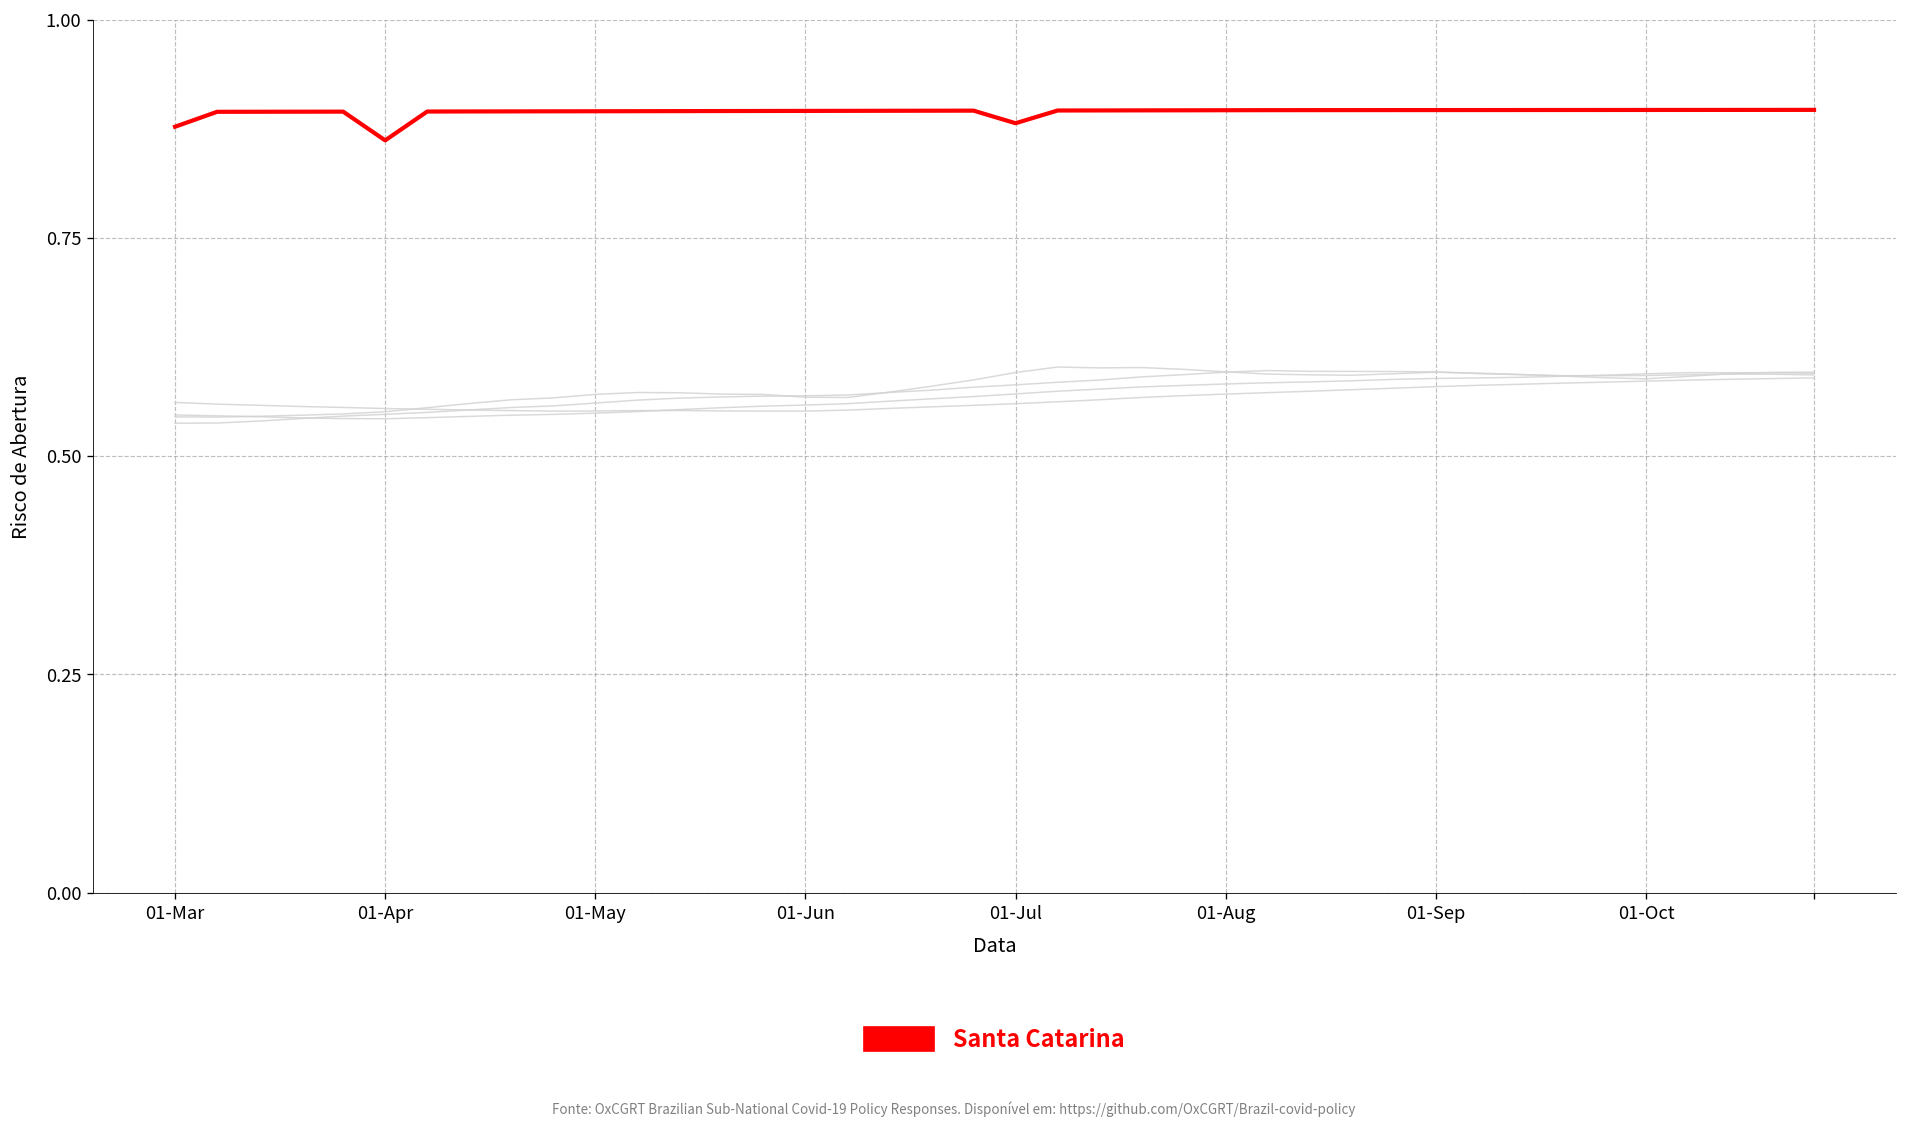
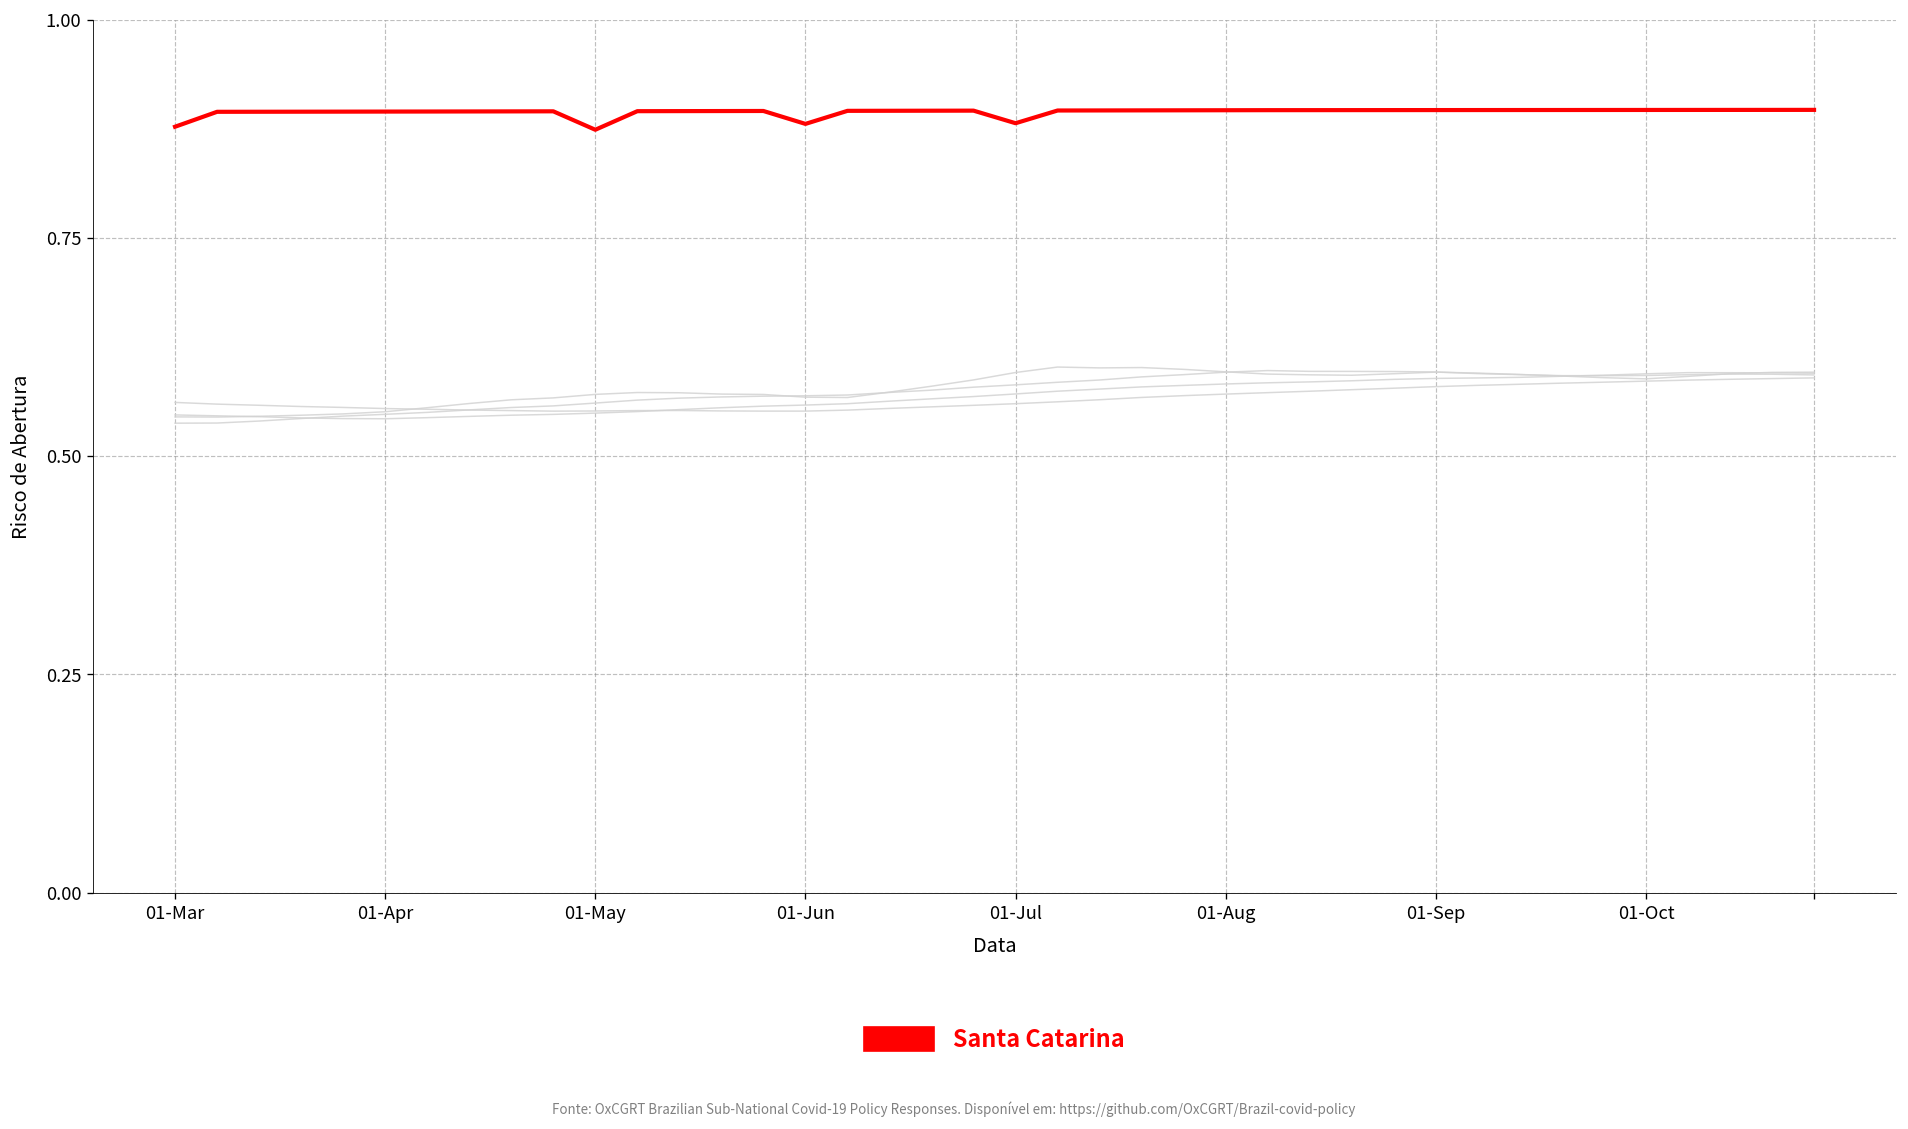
Santa Catarina, 01-Apr: 0.86 -> 0.89
Santa Catarina, 01-May: 0.90 -> 0.87
Santa Catarina, 01-Jun: 0.90 -> 0.88
